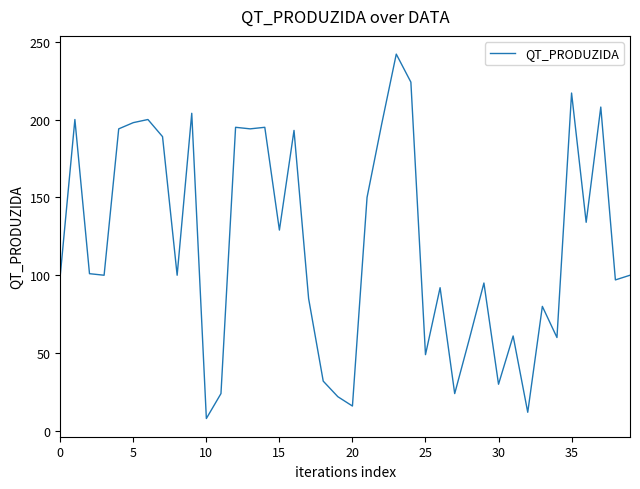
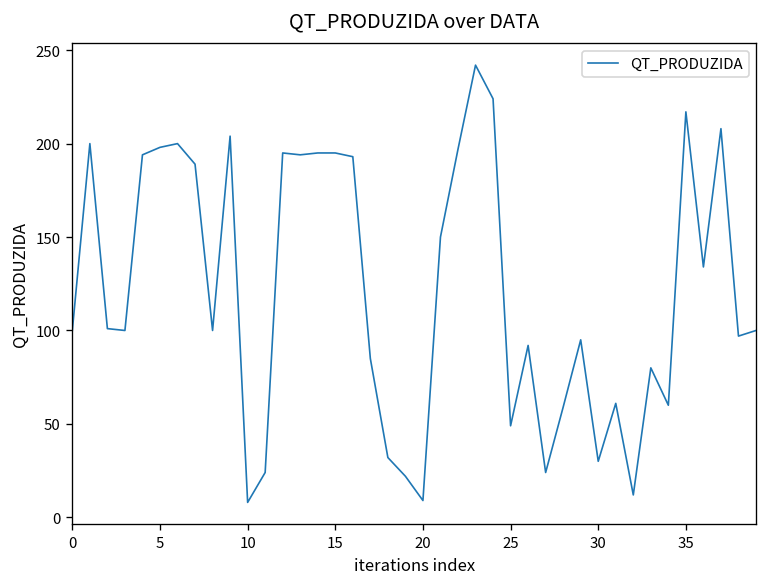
15: 129 -> 195
20: 16 -> 9
